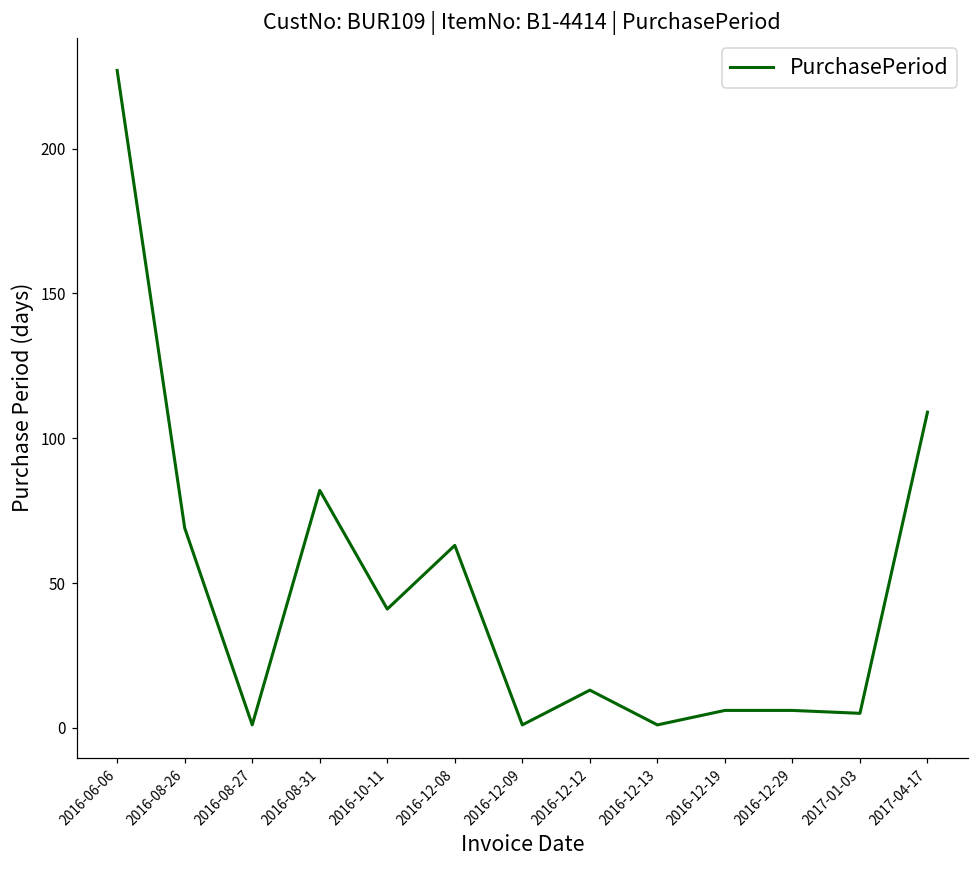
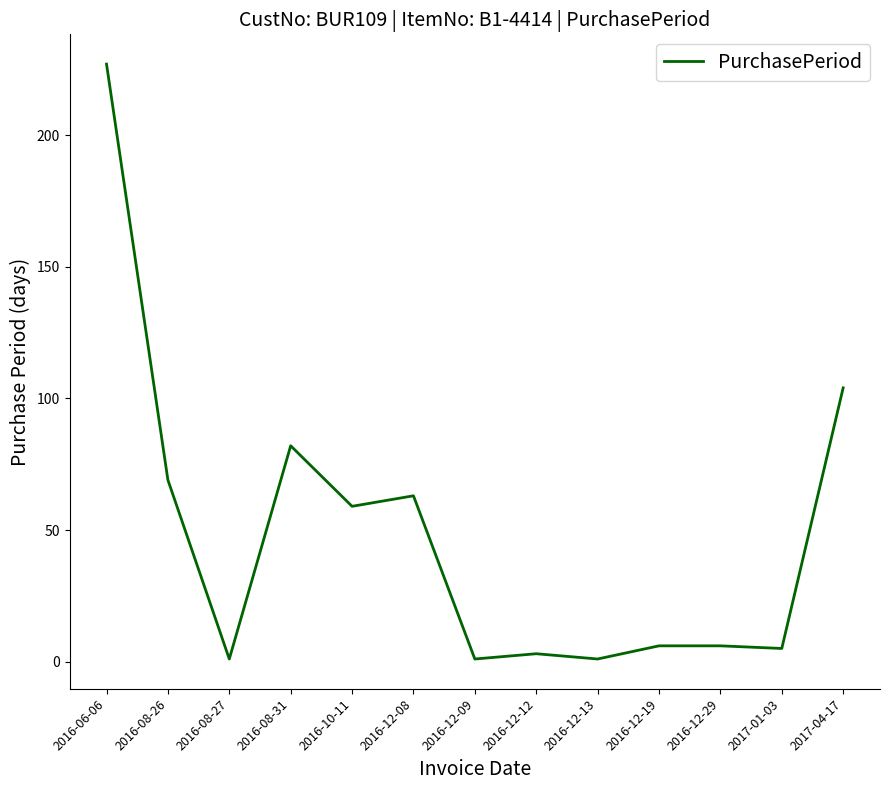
2016-10-11: 41 -> 59
2016-12-12: 13 -> 3
2017-04-17: 109 -> 104
